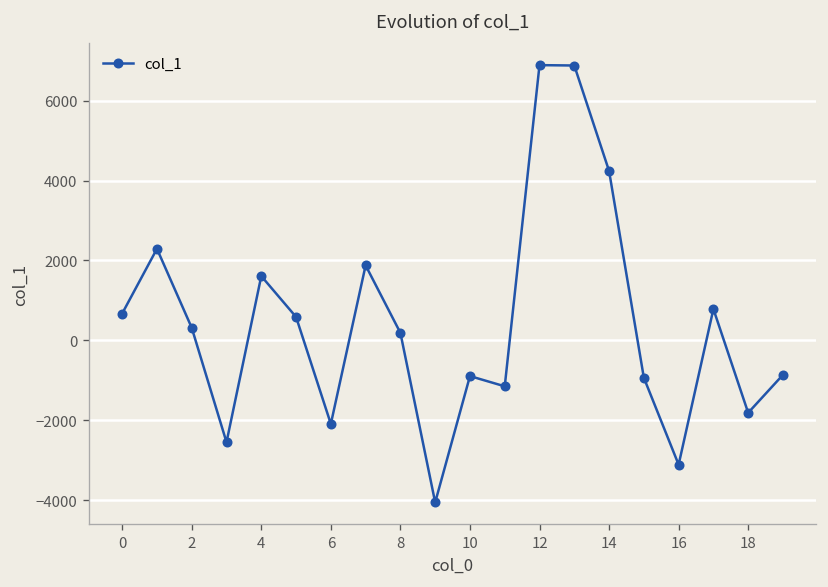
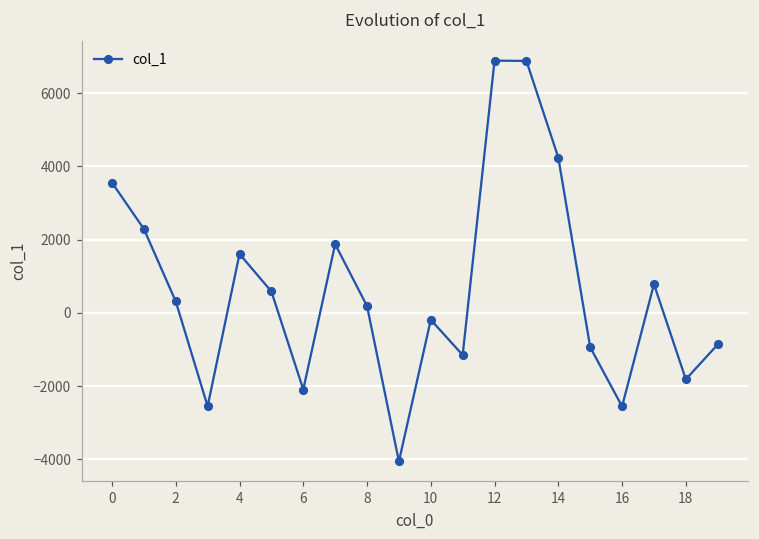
0: 700 -> 3600
10: -900 -> -200
16: -3100 -> -2600
